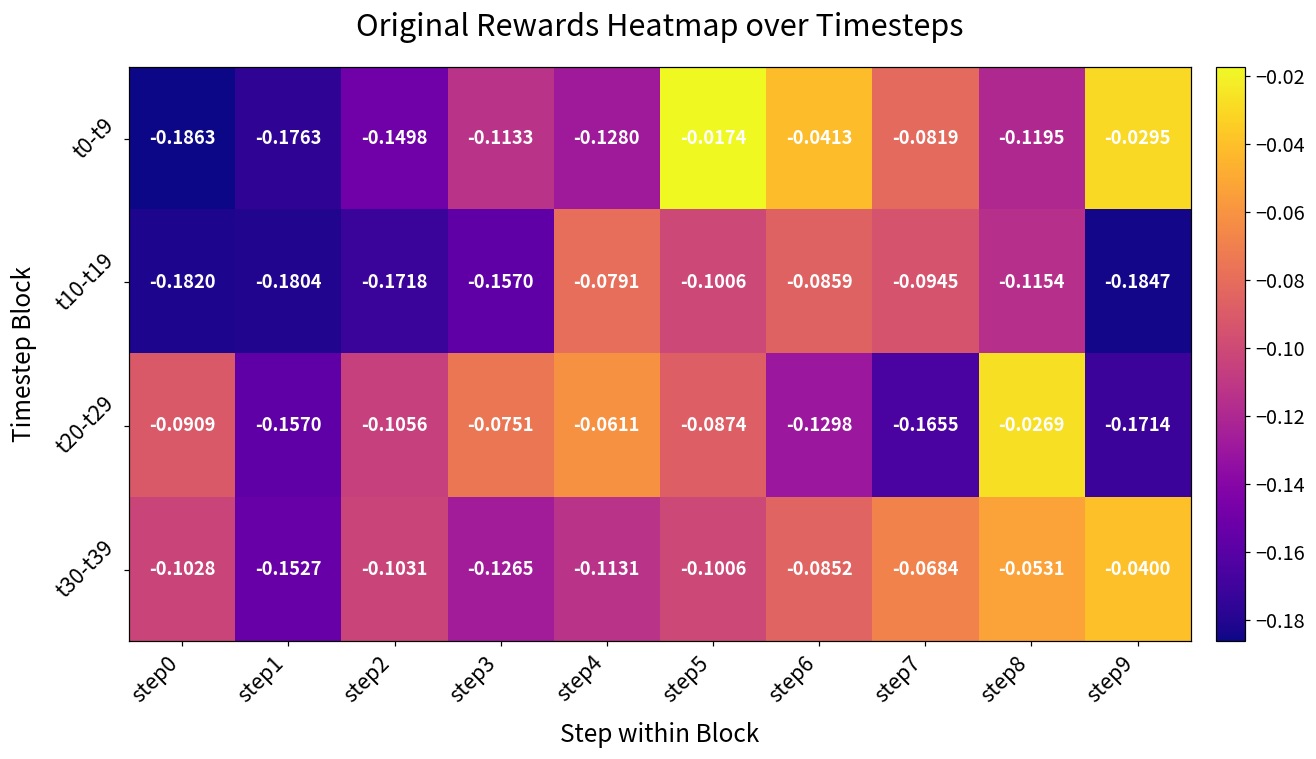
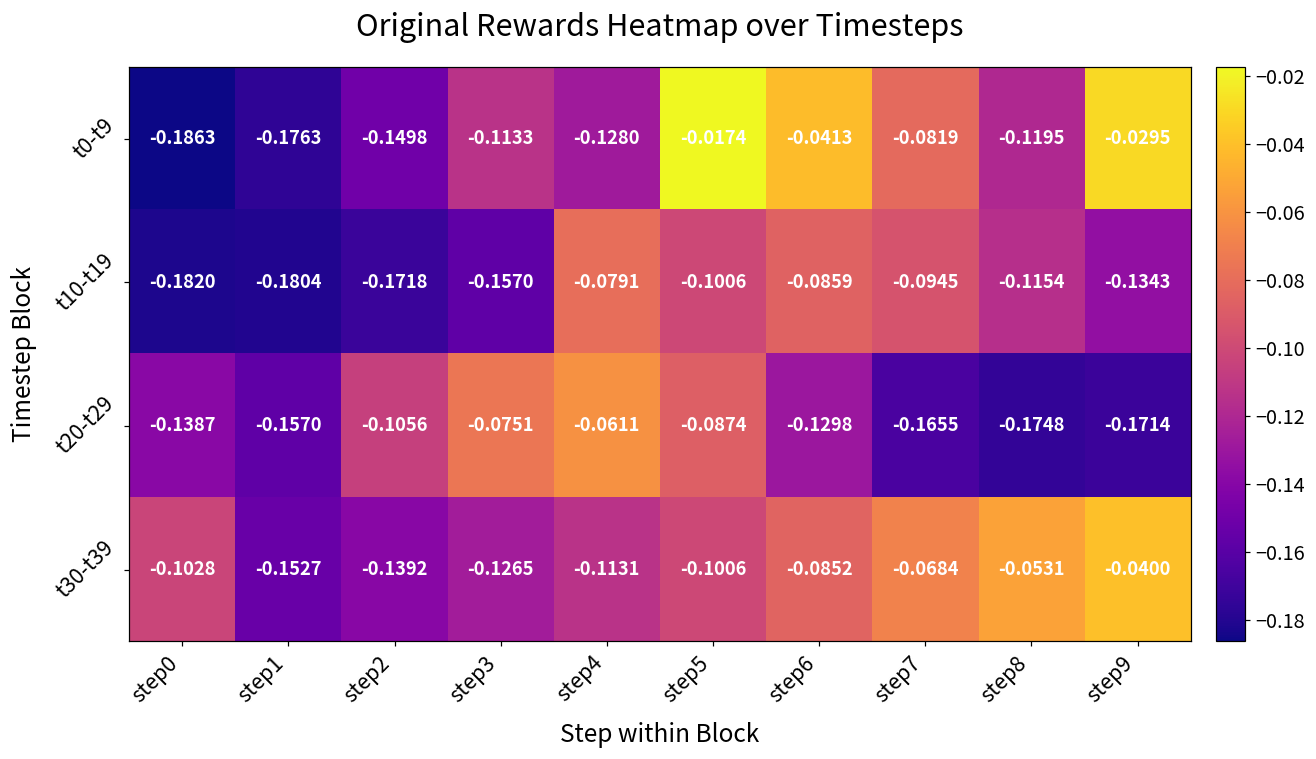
t10-t19, step9: -0.1847 -> -0.1343
t20-t29, step0: -0.0909 -> -0.1387
t20-t29, step8: -0.0269 -> -0.1748
t30-t39, step2: -0.1031 -> -0.1392
